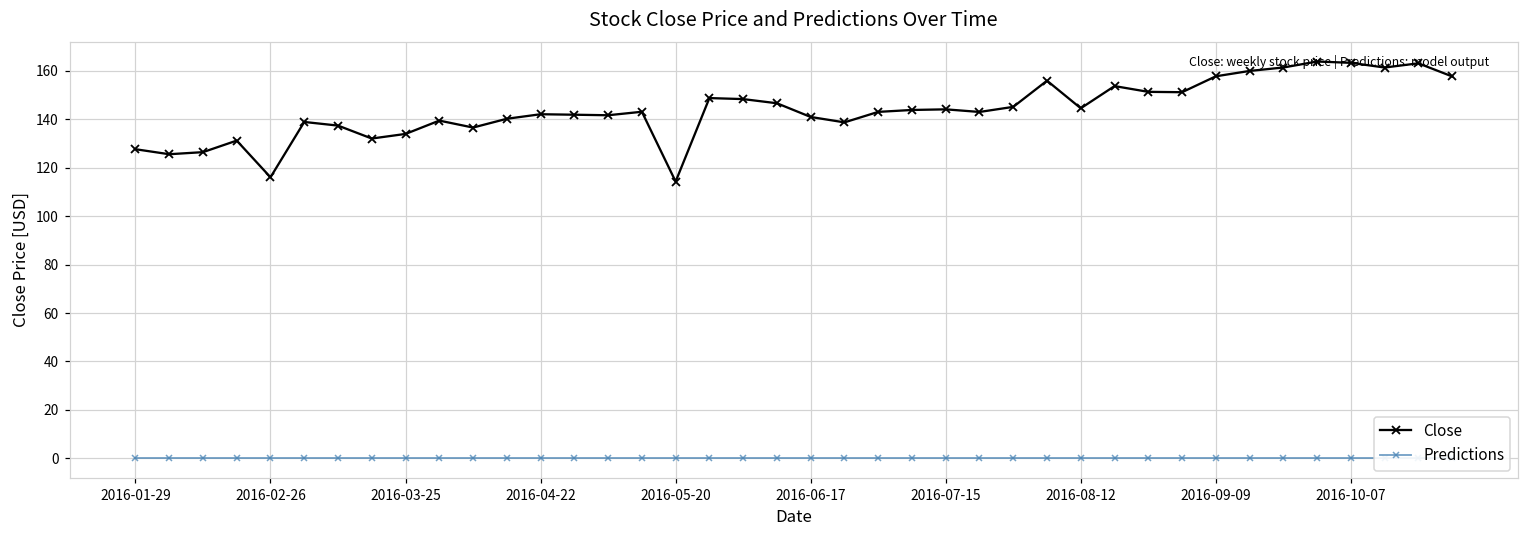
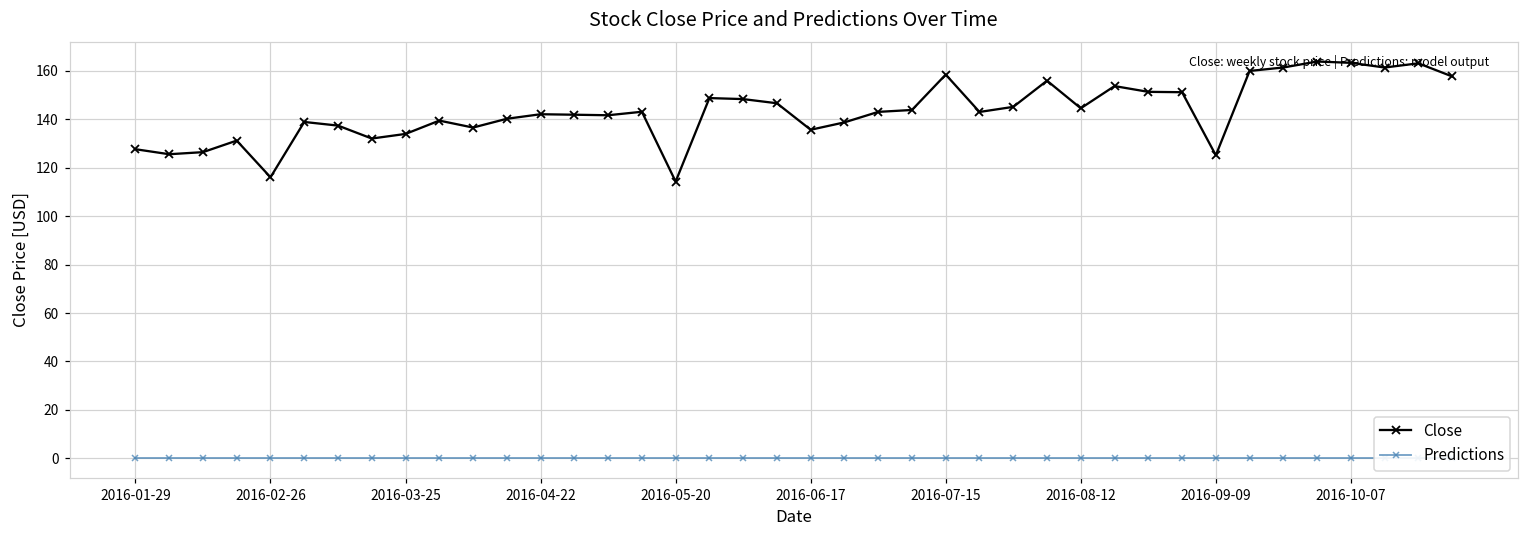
Close, 2016-06-17: 141 -> 136
Close, 2016-07-15: 144 -> 158
Close, 2016-09-09: 158 -> 125
